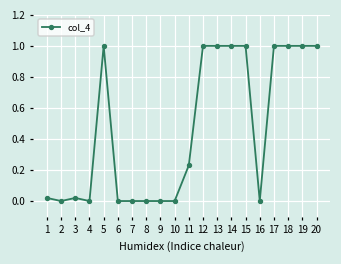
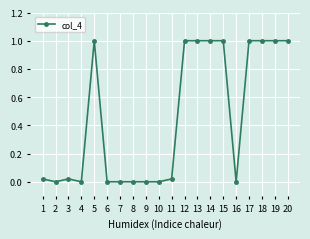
11: 0.23 -> 0.02
